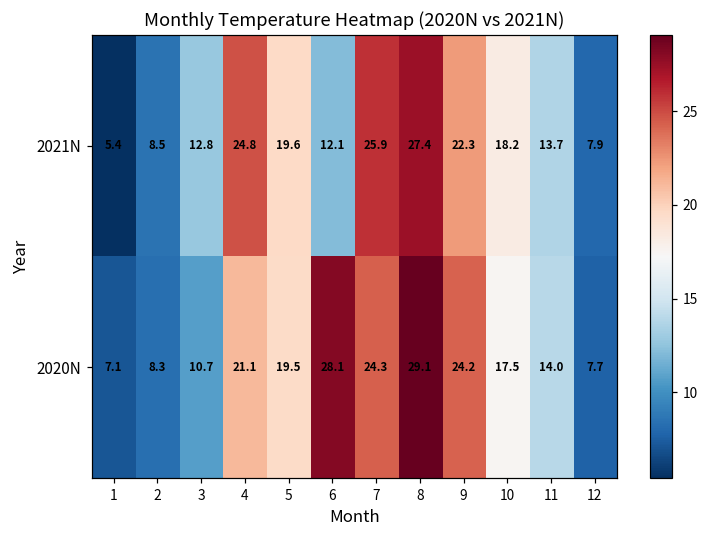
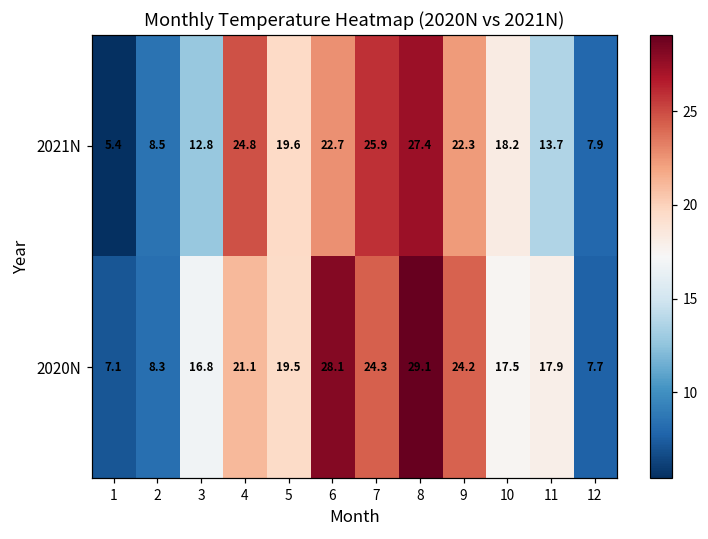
2021N, 6: 12.1 -> 22.7
2020N, 3: 10.7 -> 16.8
2020N, 11: 14.0 -> 17.9
